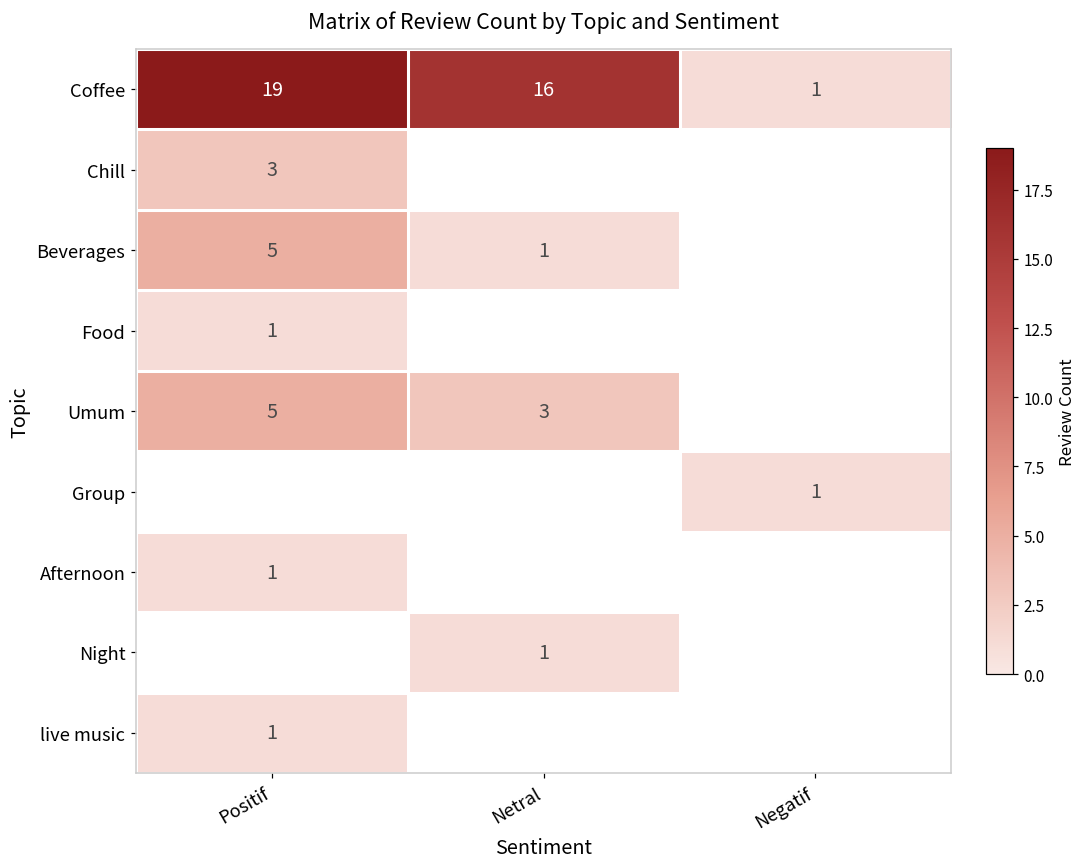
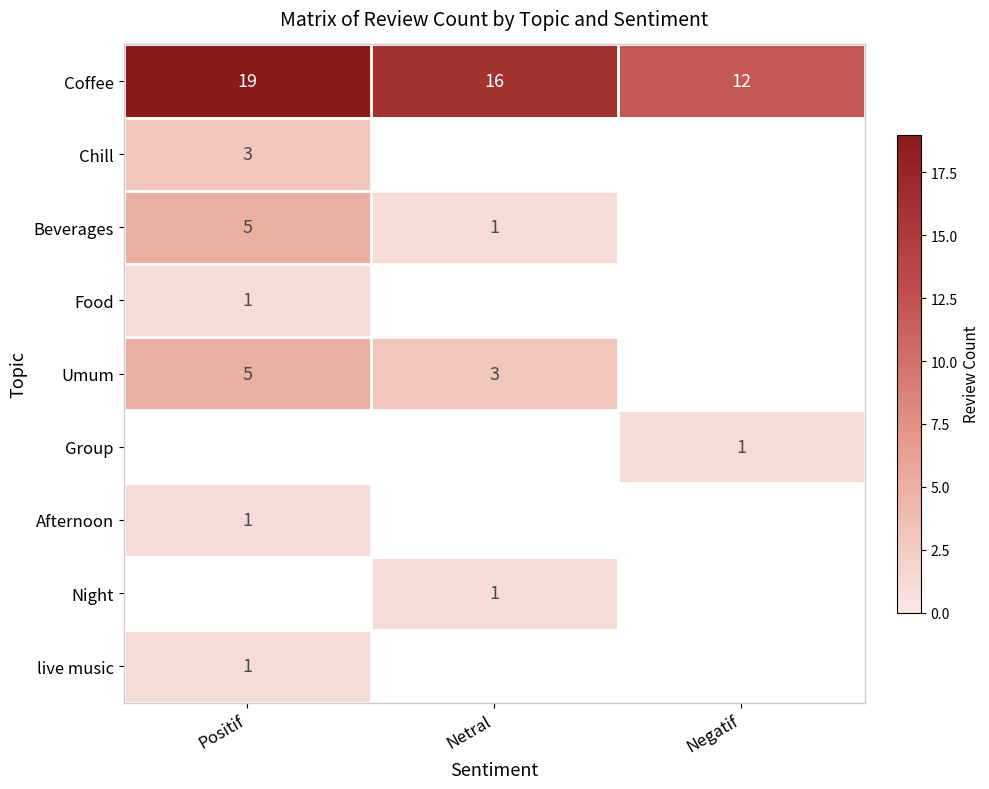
Coffee, Negatif: 1 -> 12
